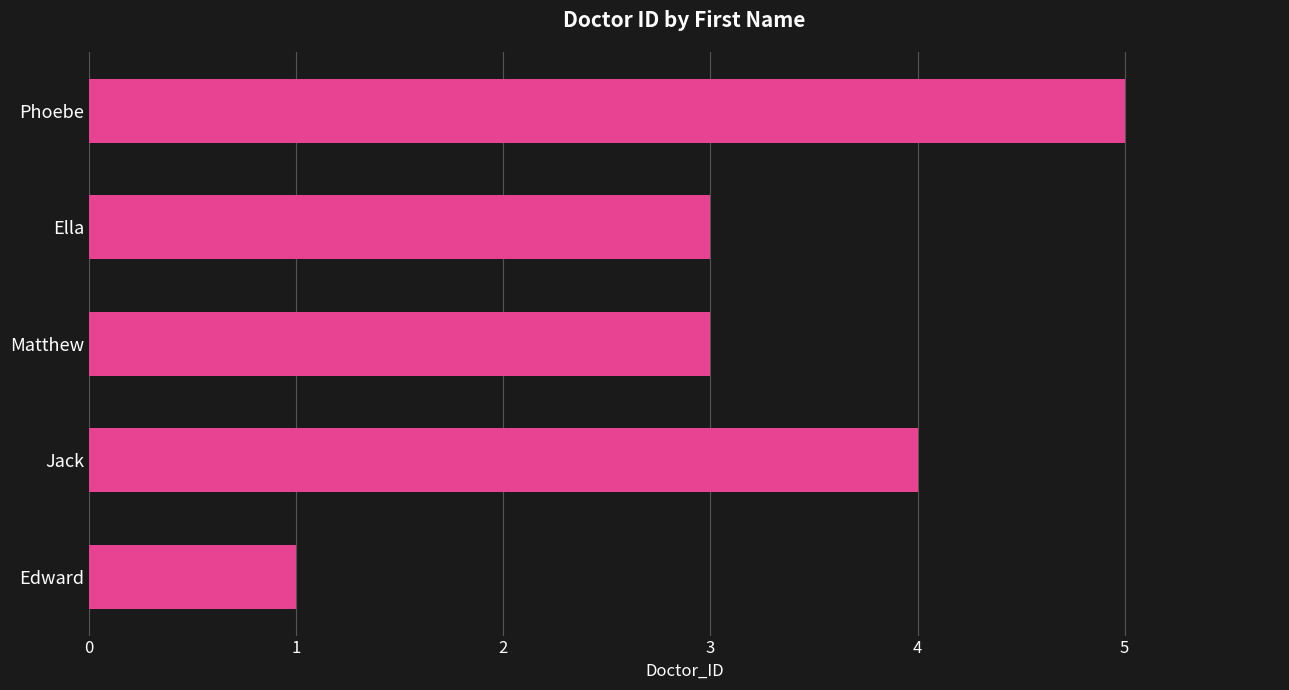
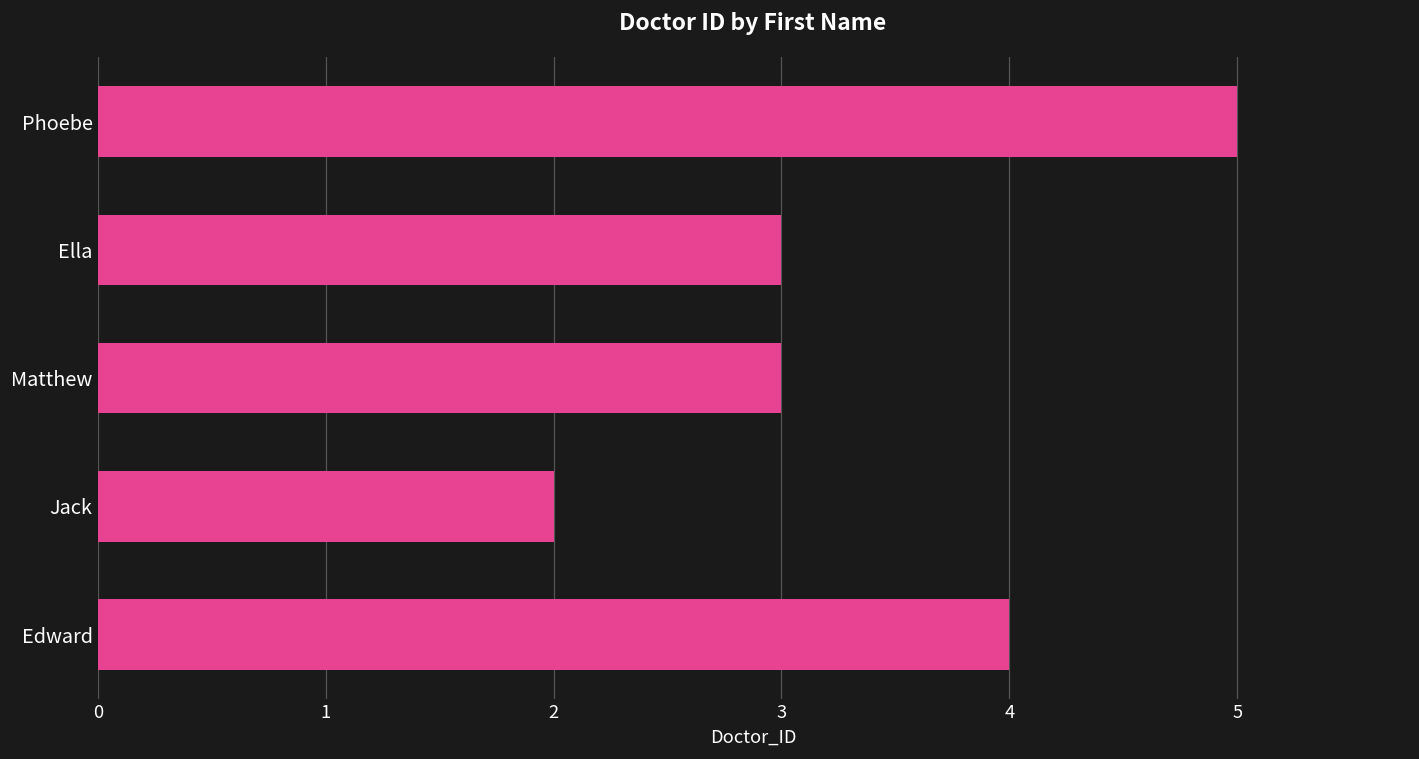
Jack: 4 -> 2
Edward: 1 -> 4
